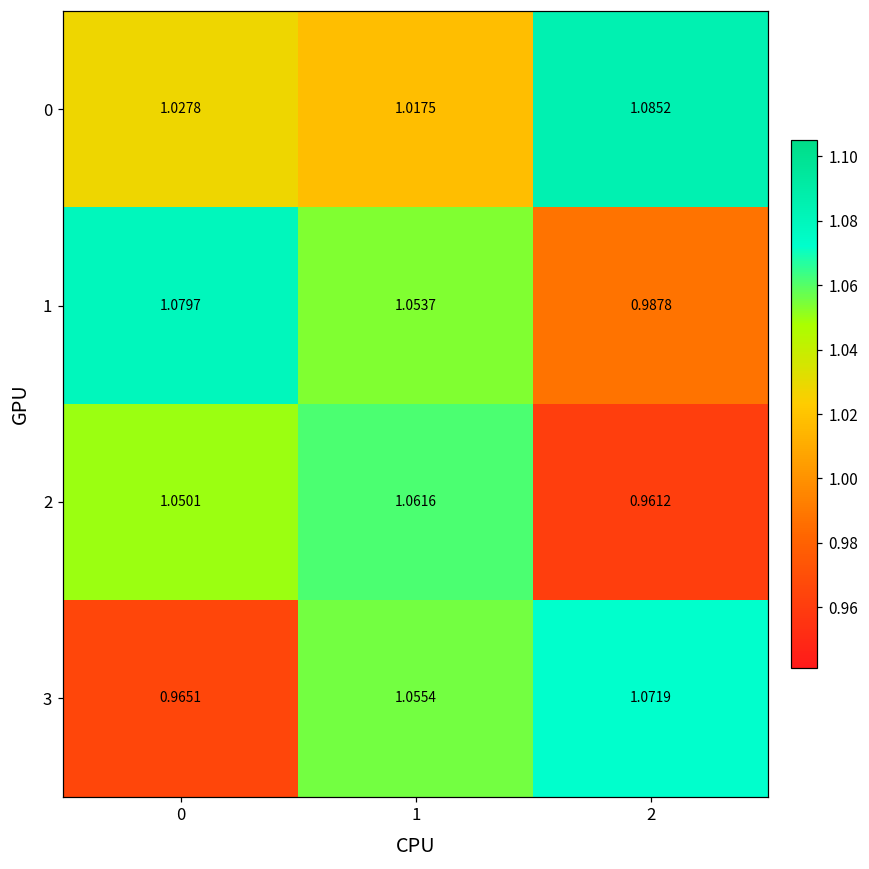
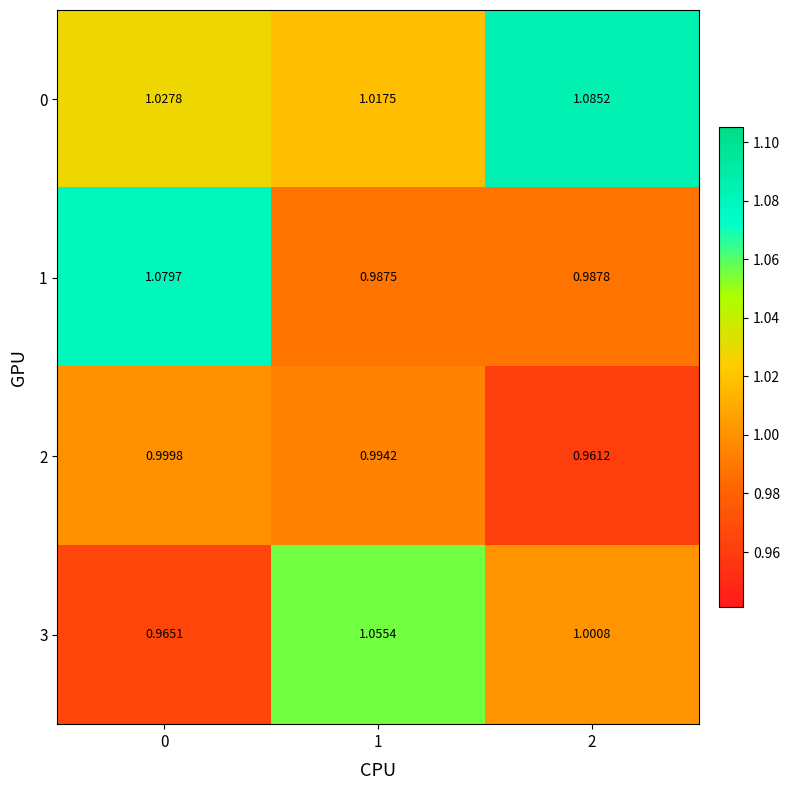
1, 1: 1.0537 -> 0.9875
2, 0: 1.0501 -> 0.9998
2, 1: 1.0616 -> 0.9942
3, 2: 1.0719 -> 1.0008
